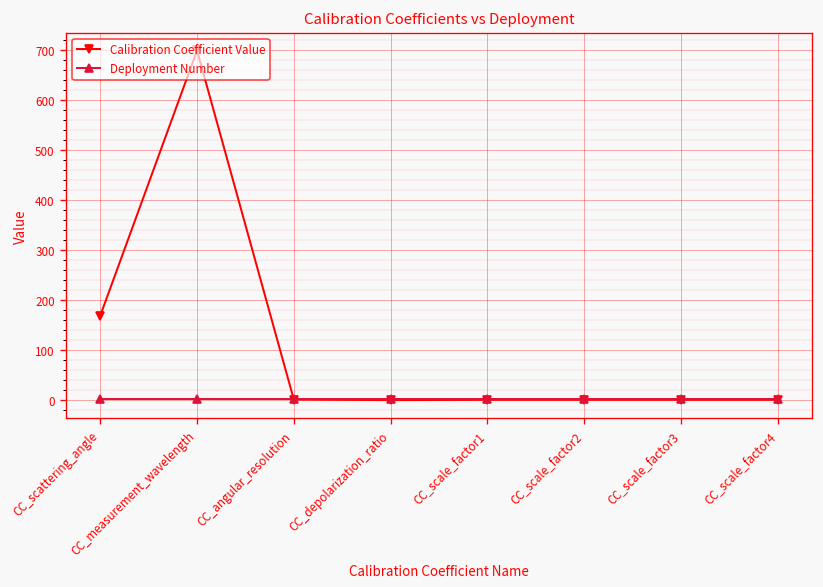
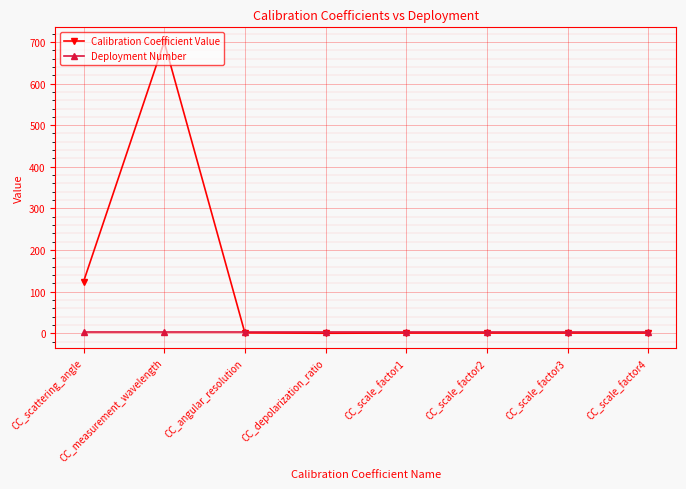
Calibration Coefficient Value, CC_scattering_angle: 170 -> 120
